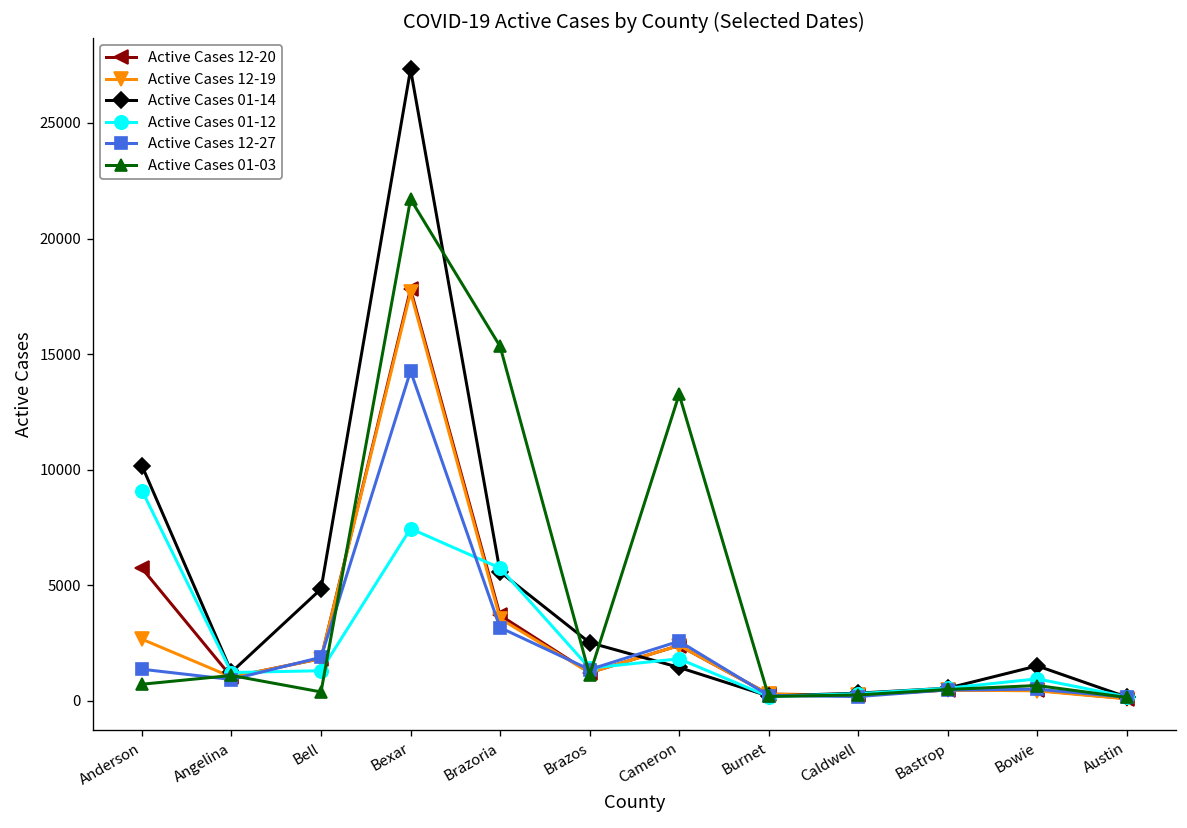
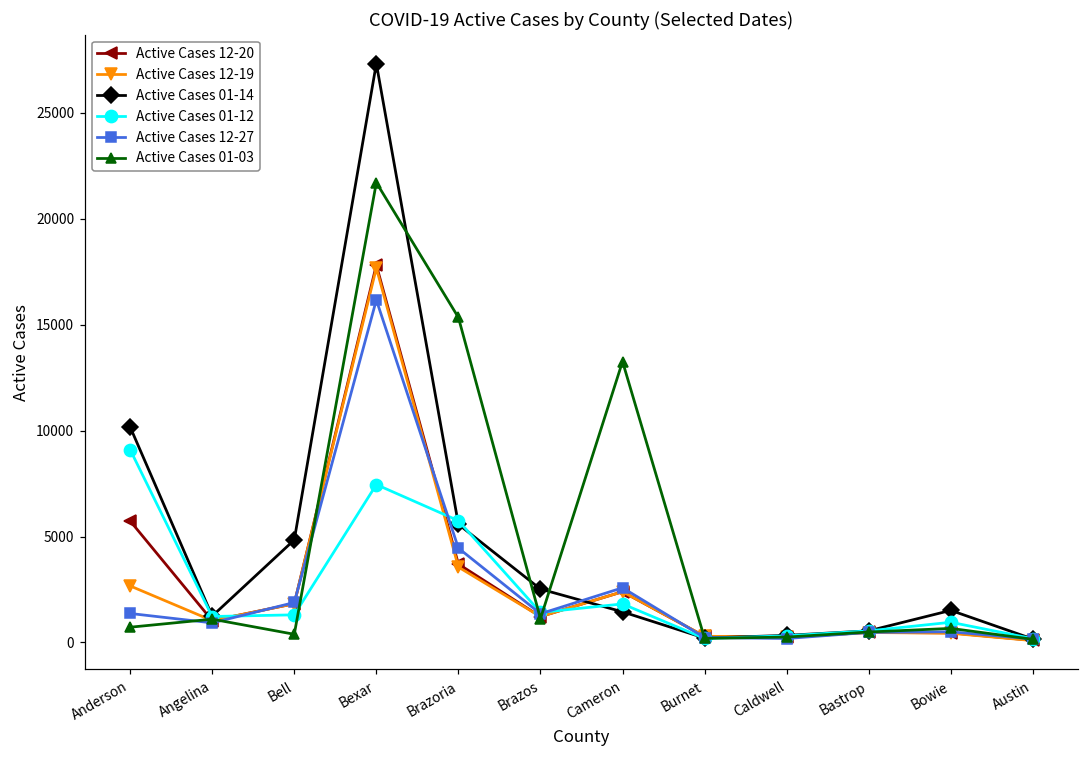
Active Cases 12-27, Bexar: 14300 -> 16200
Active Cases 12-27, Brazoria: 3200 -> 4500
